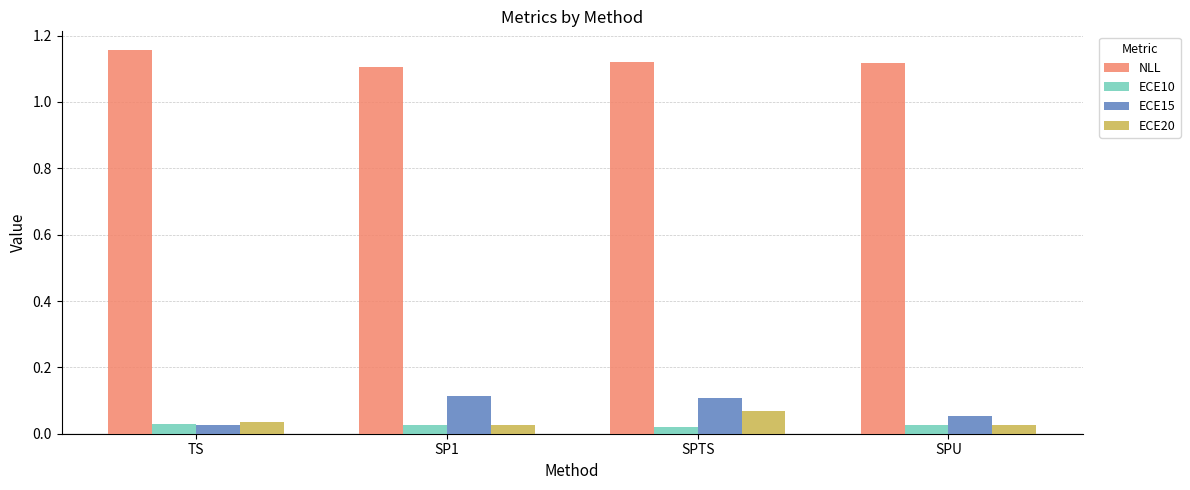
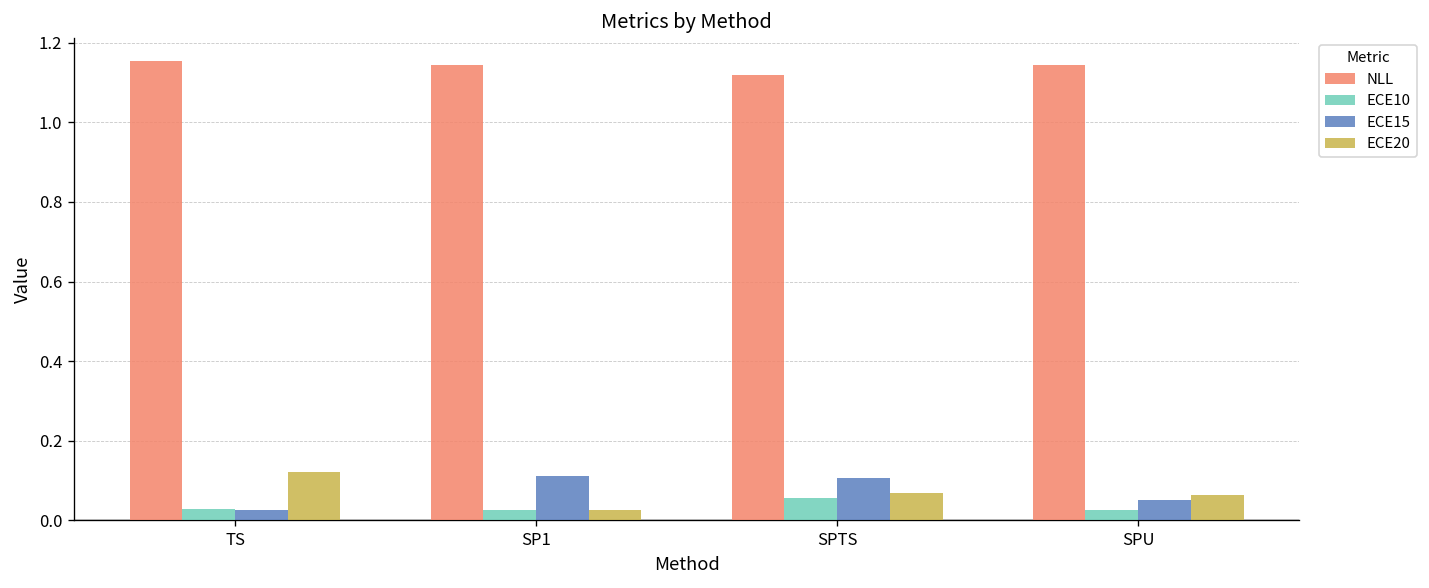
ECE20, TS: 0.04 -> 0.12
NLL, SP1: 1.11 -> 1.14
ECE10, SPTS: 0.02 -> 0.06
NLL, SPU: 1.12 -> 1.14
ECE20, SPU: 0.03 -> 0.06
